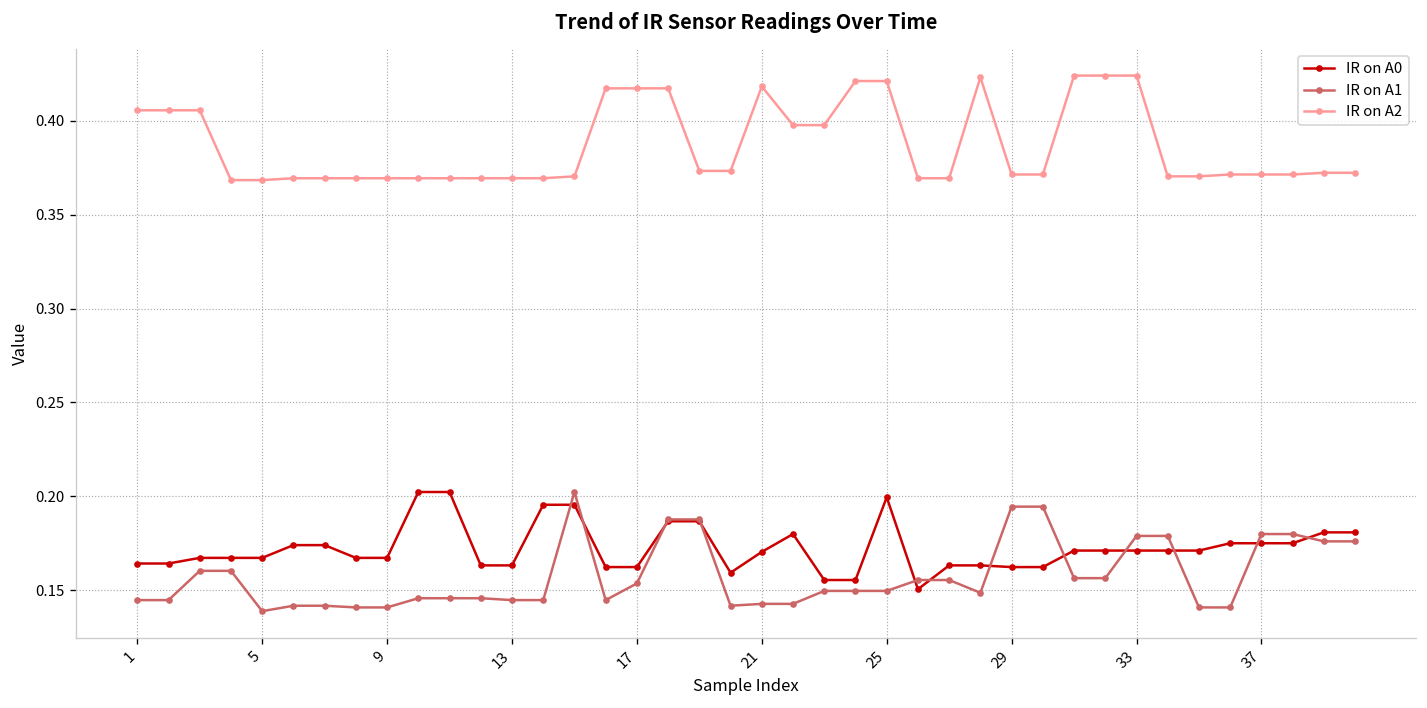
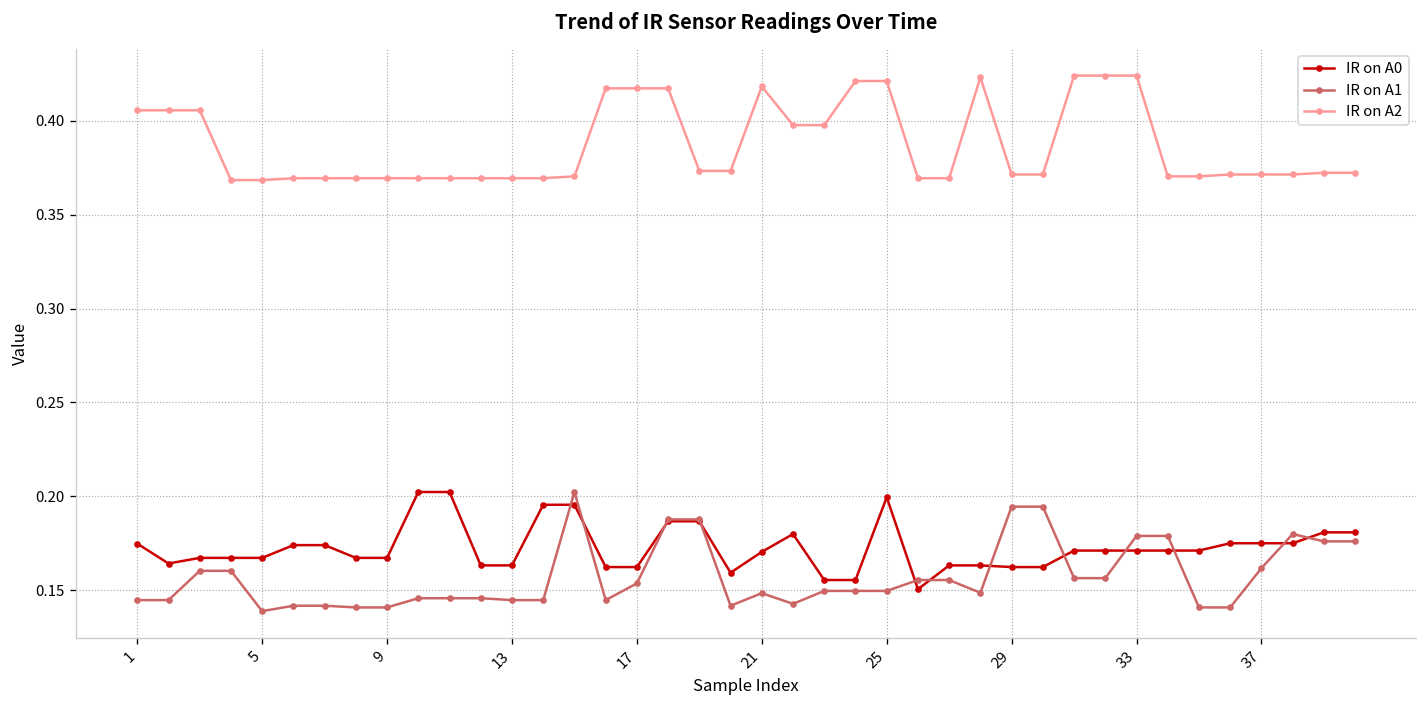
IR on A0, 1: 0.164 -> 0.175
IR on A1, 21: 0.143 -> 0.148
IR on A1, 37: 0.180 -> 0.162
